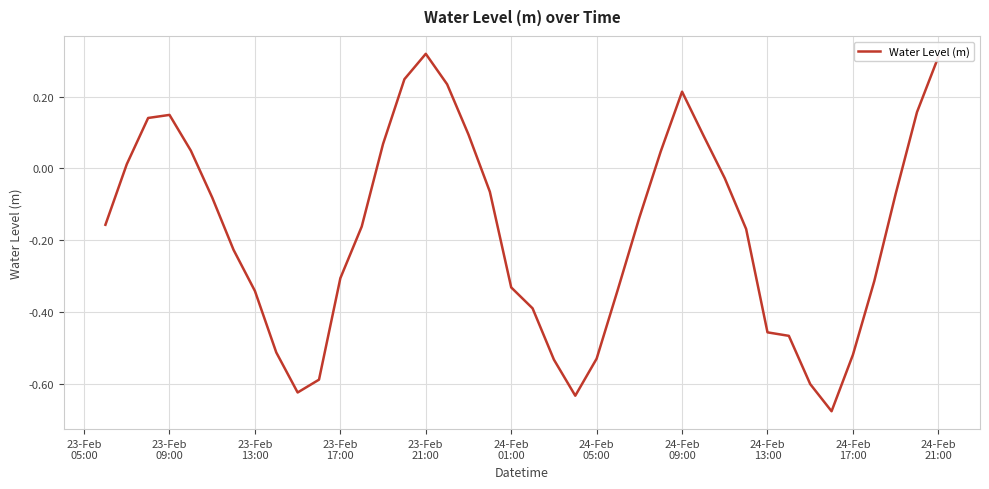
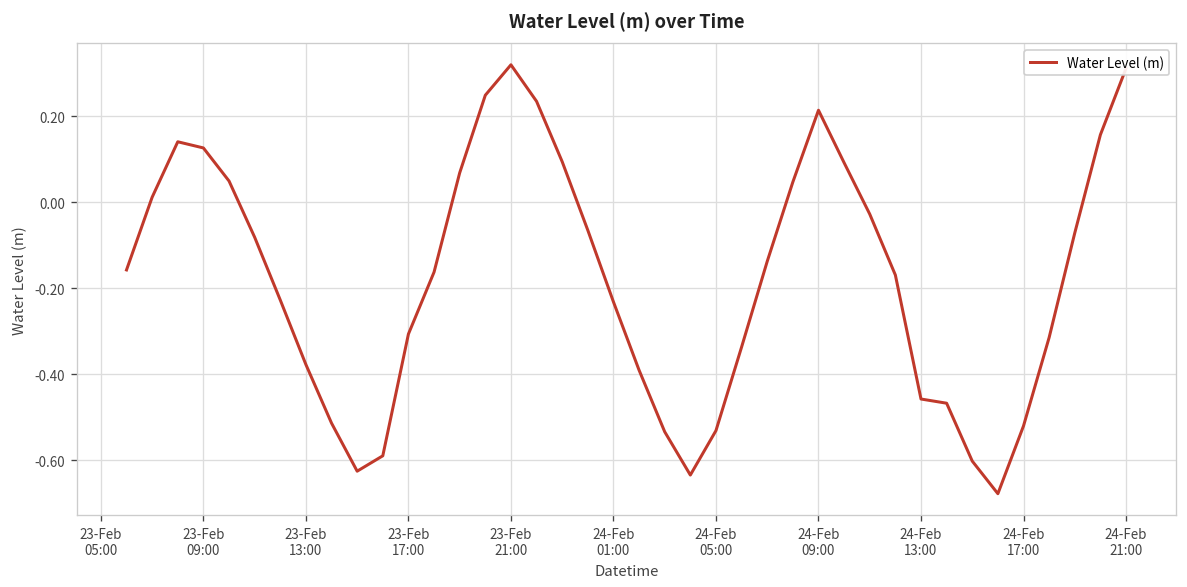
23-Feb 09:00: 0.15 -> 0.13
23-Feb 13:00: -0.34 -> -0.38
24-Feb 01:00: -0.33 -> -0.23
